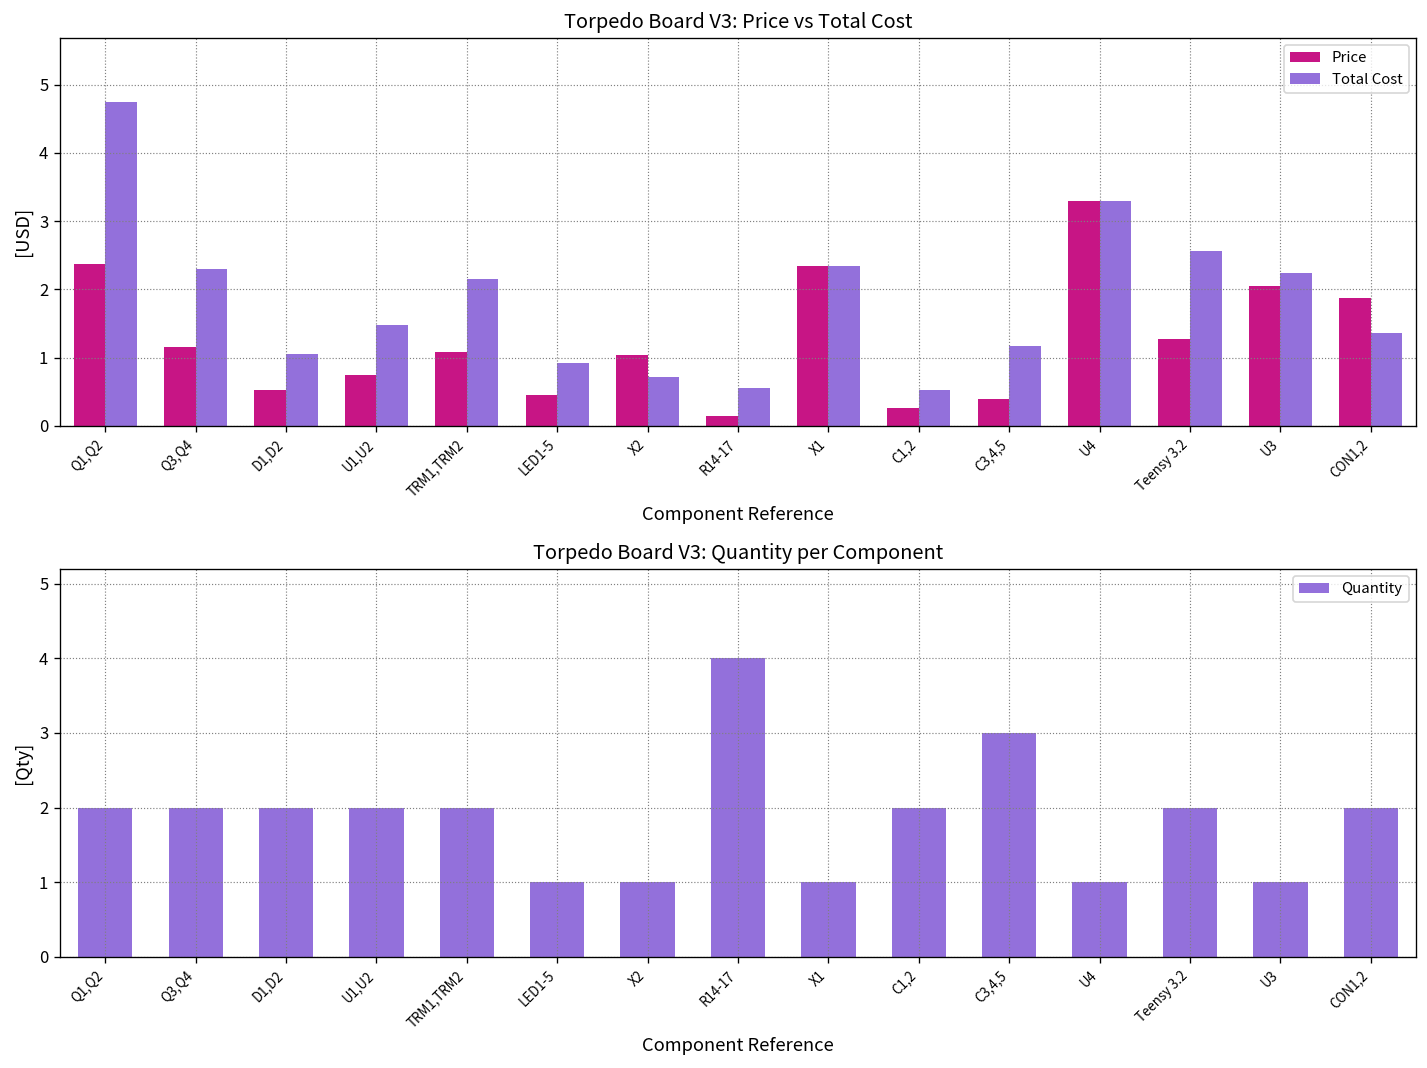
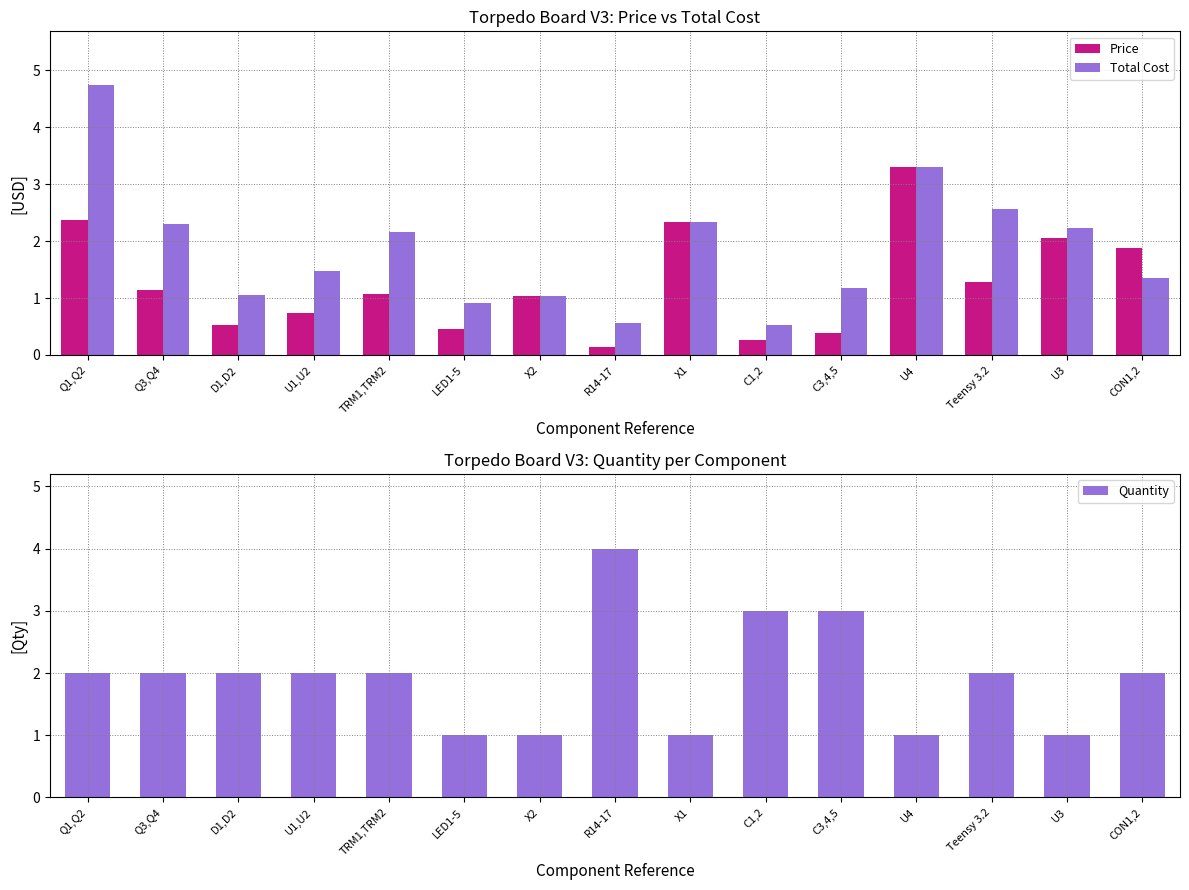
Torpedo Board V3: Price vs Total Cost, Total Cost, X2: 0.7 -> 1.0
Torpedo Board V3: Quantity per Component, C1,2: 2 -> 3
